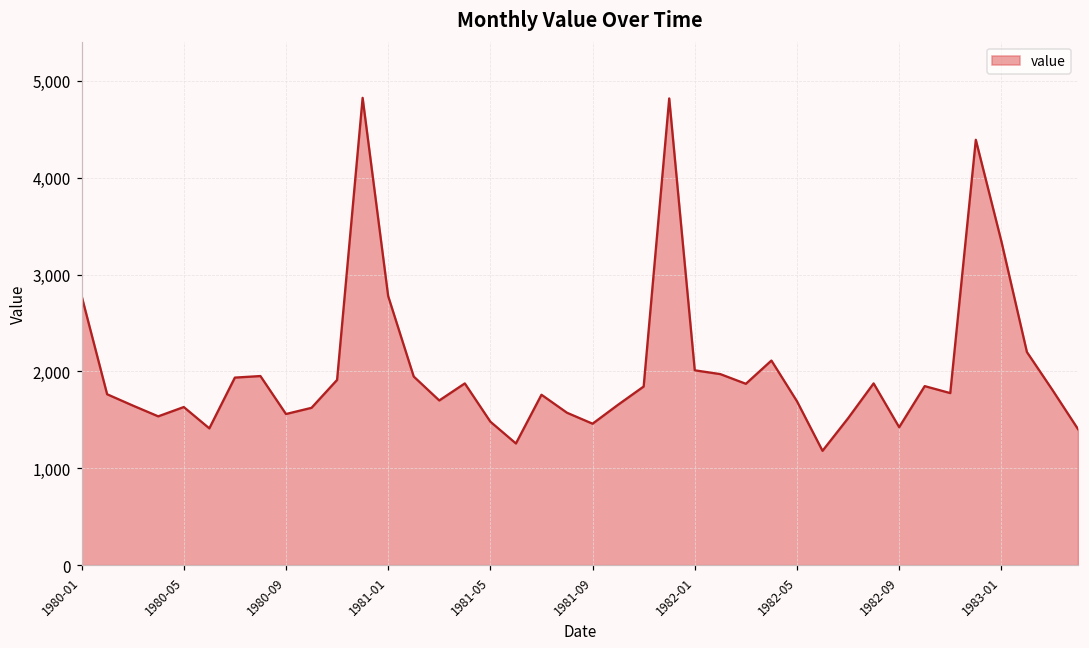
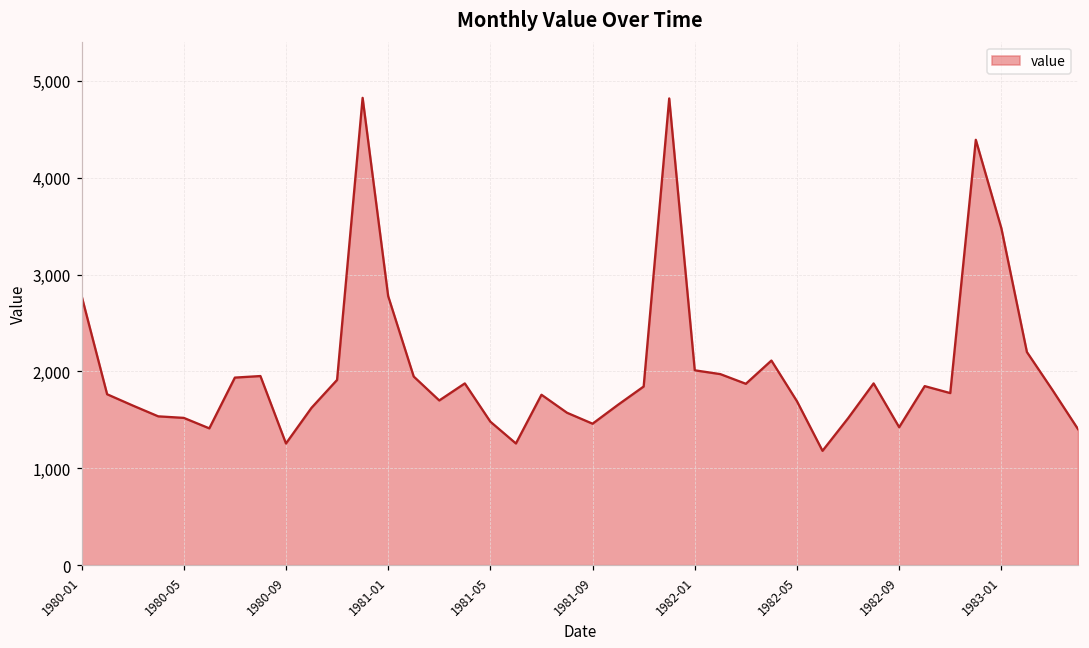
1980-05: 1,600 -> 1,500
1980-09: 1,600 -> 1,300
1983-01: 3,300 -> 3,500
